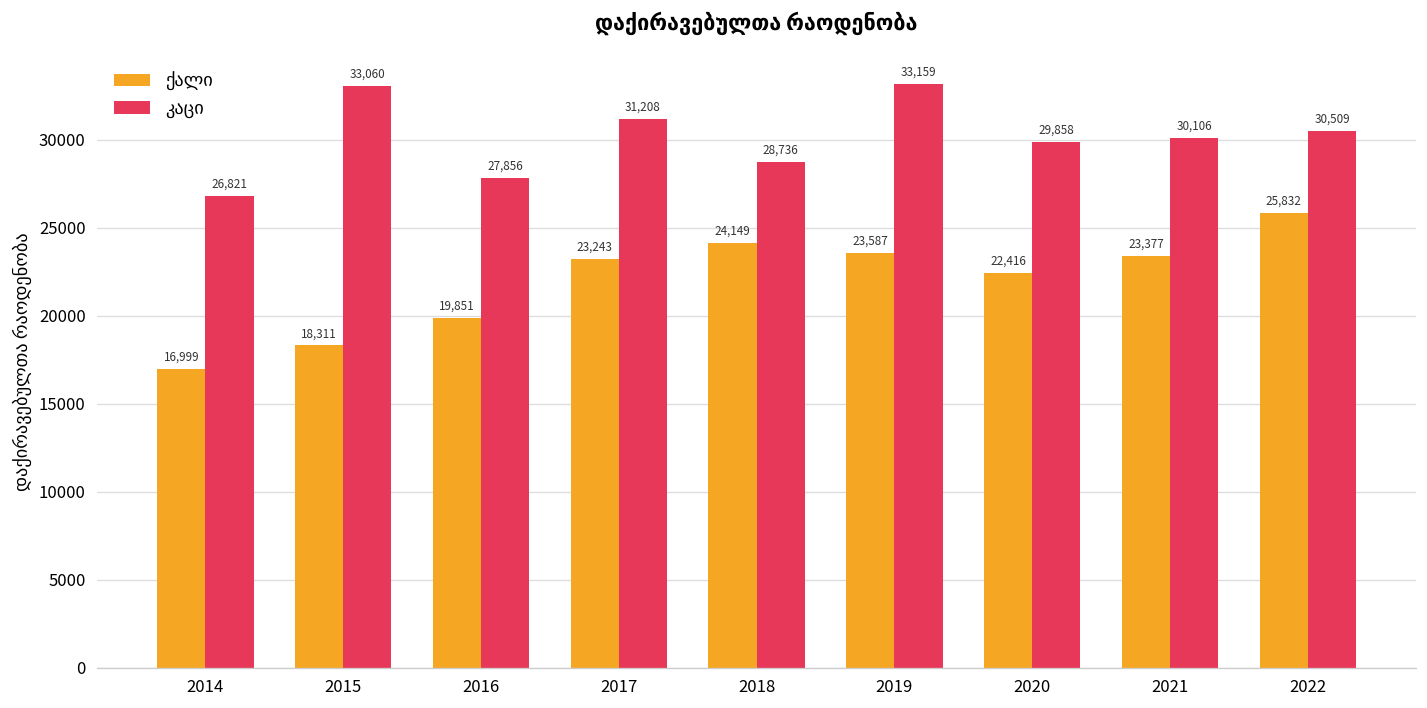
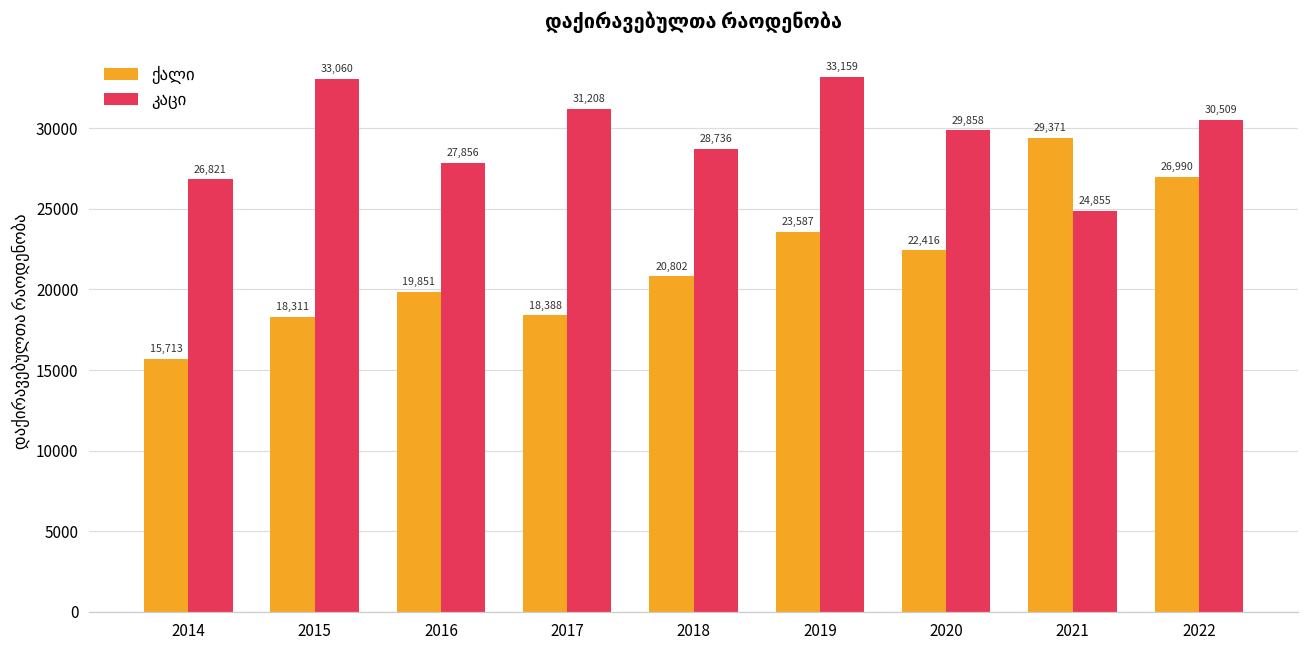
ქალი, 2014: 16,999 -> 15,713
ქალი, 2017: 23,243 -> 18,388
ქალი, 2018: 24,149 -> 20,802
ქალი, 2021: 23,377 -> 29,371
კაცი, 2021: 30,106 -> 24,855
ქალი, 2022: 25,832 -> 26,990
